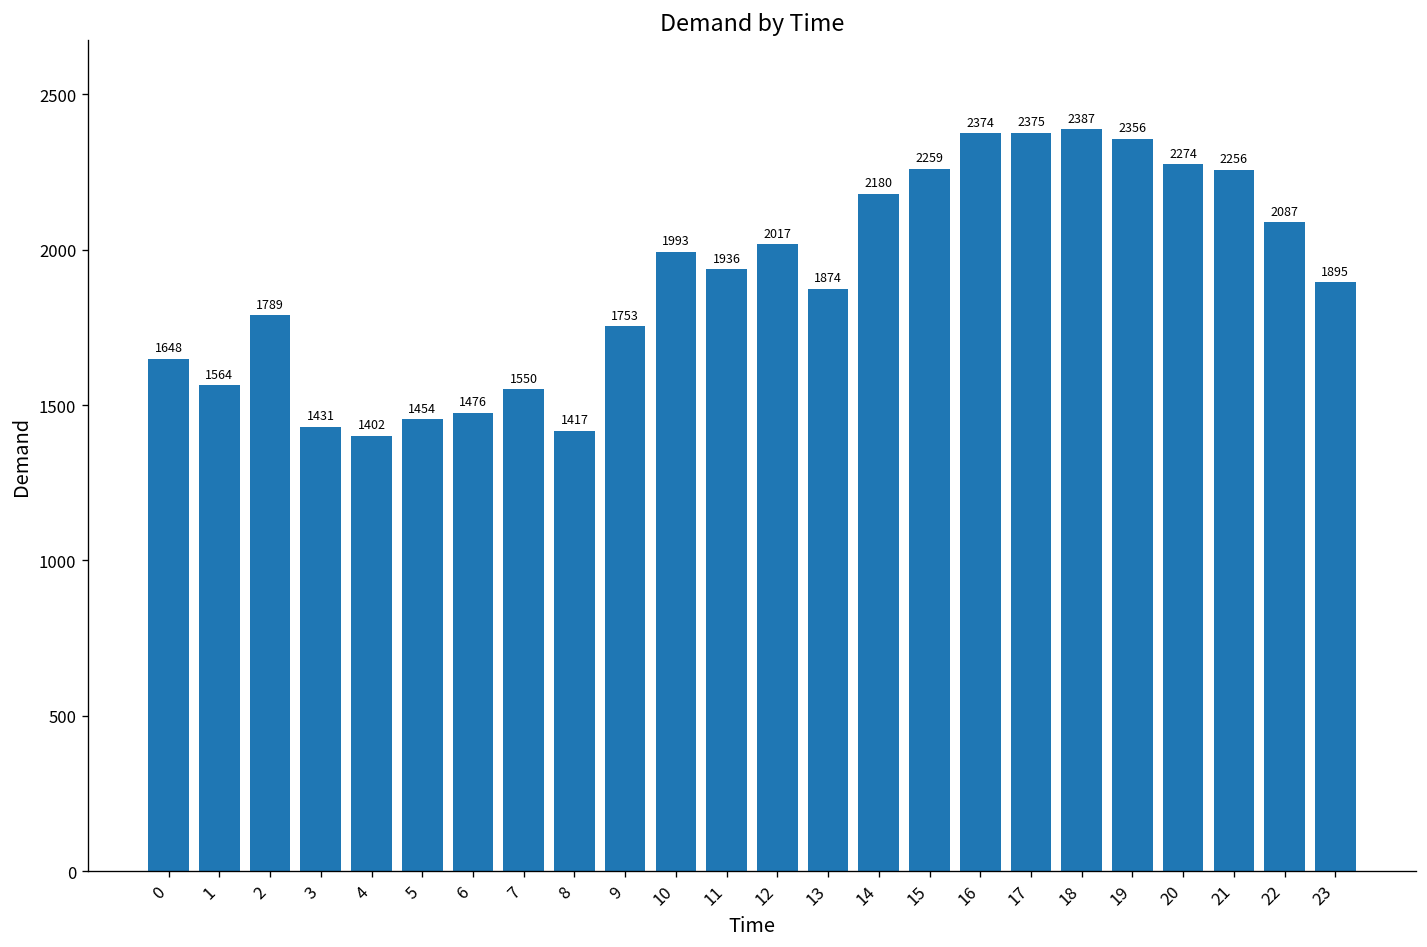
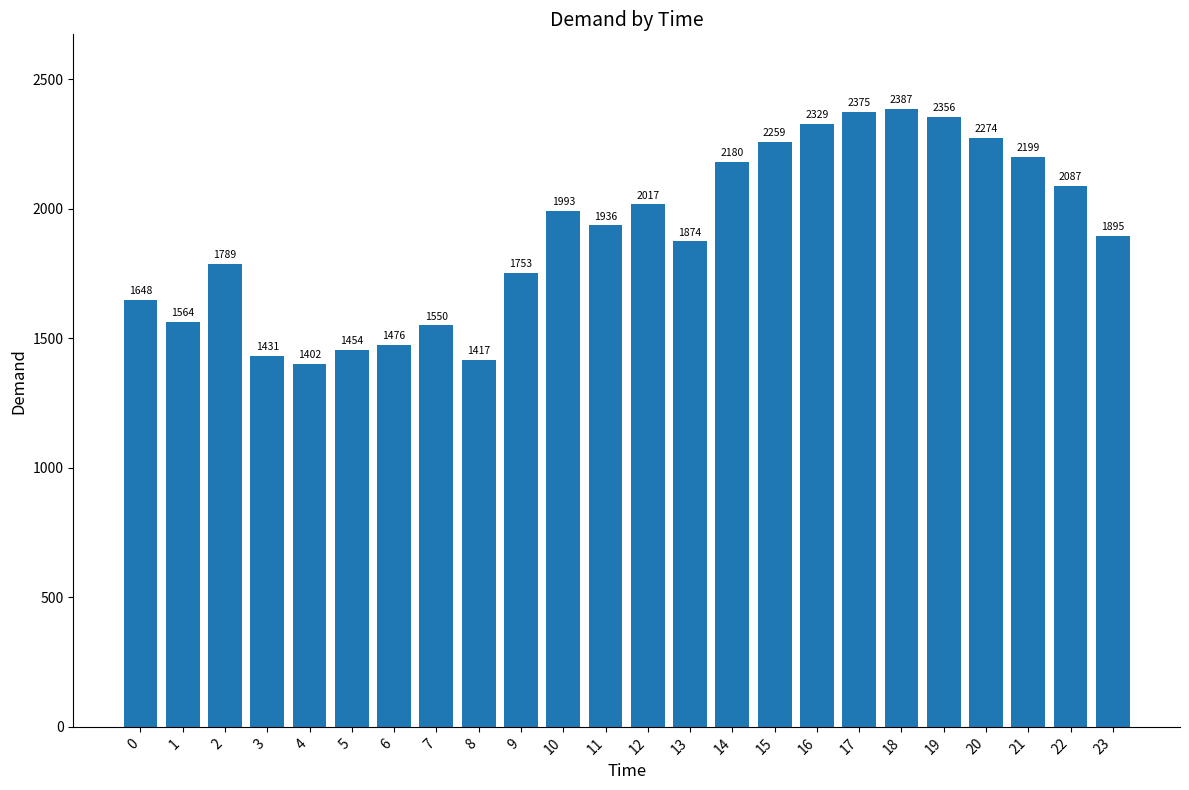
16: 2374 -> 2329
21: 2256 -> 2199
